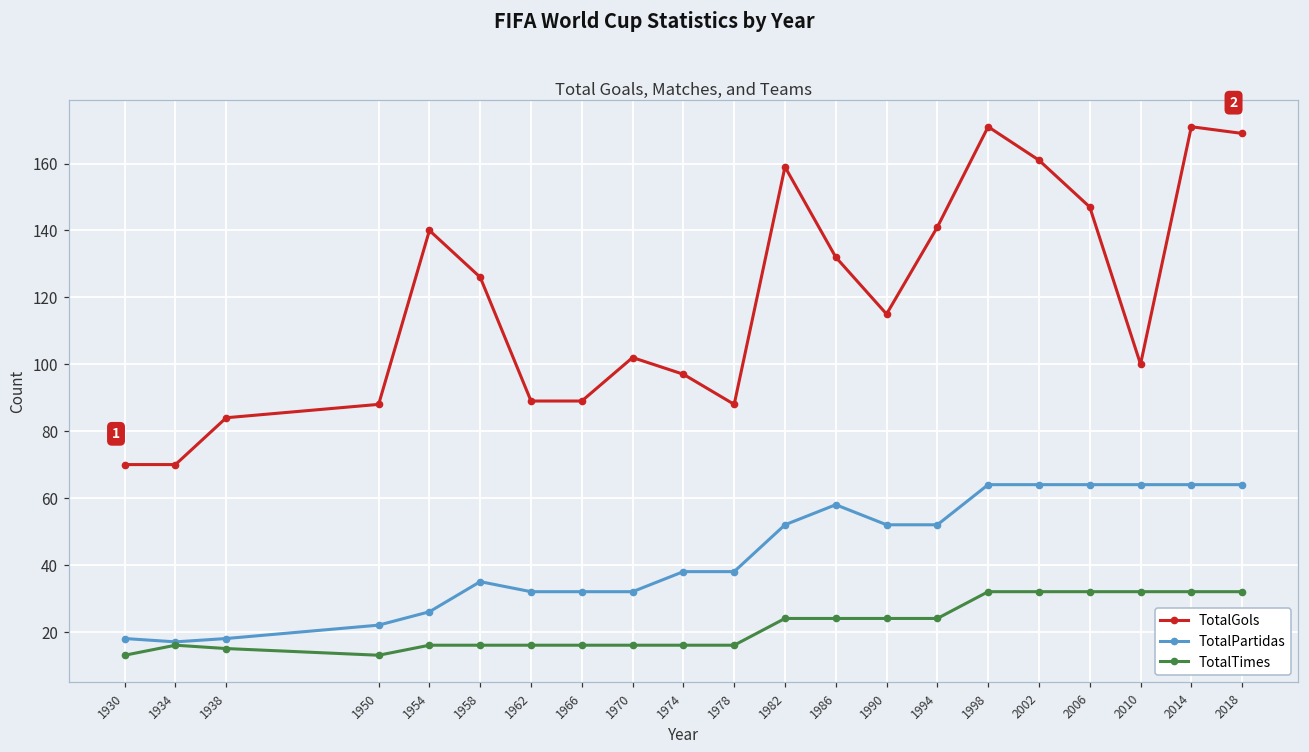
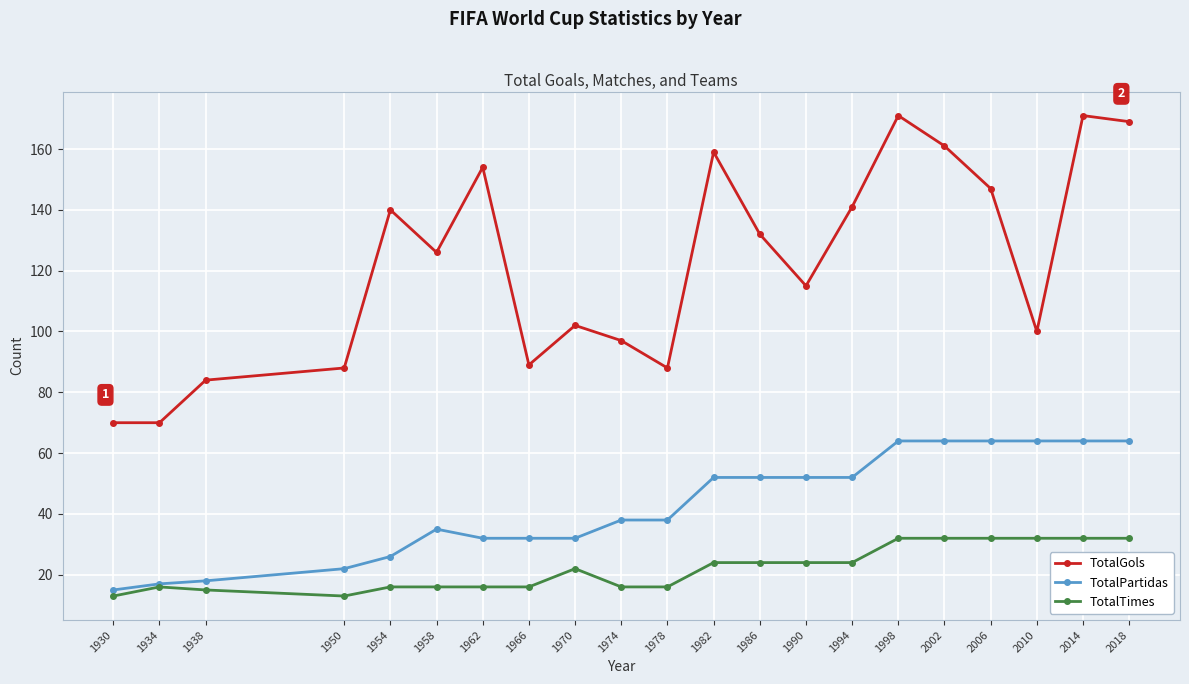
TotalPartidas, 1930: 18 -> 15
TotalGols, 1962: 89 -> 154
TotalTimes, 1970: 16 -> 22
TotalPartidas, 1986: 58 -> 52
